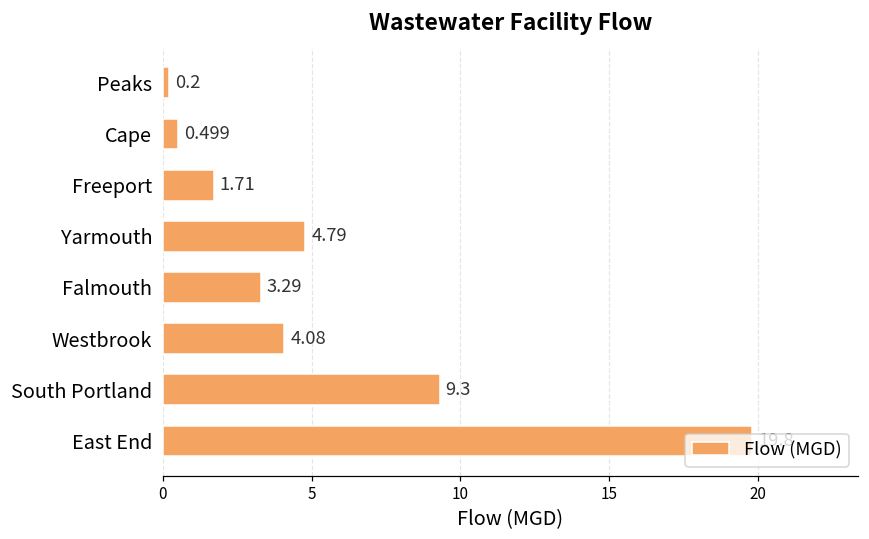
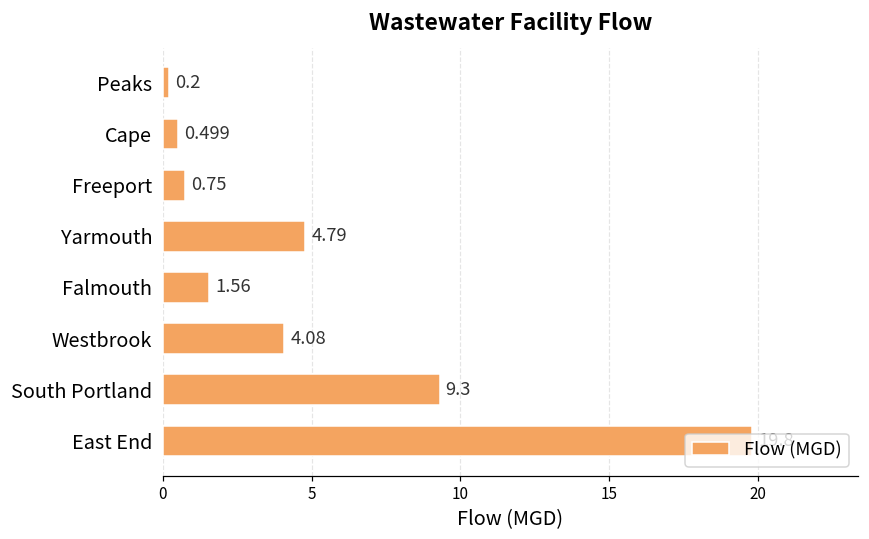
Freeport: 1.71 -> 0.75
Falmouth: 3.29 -> 1.56
